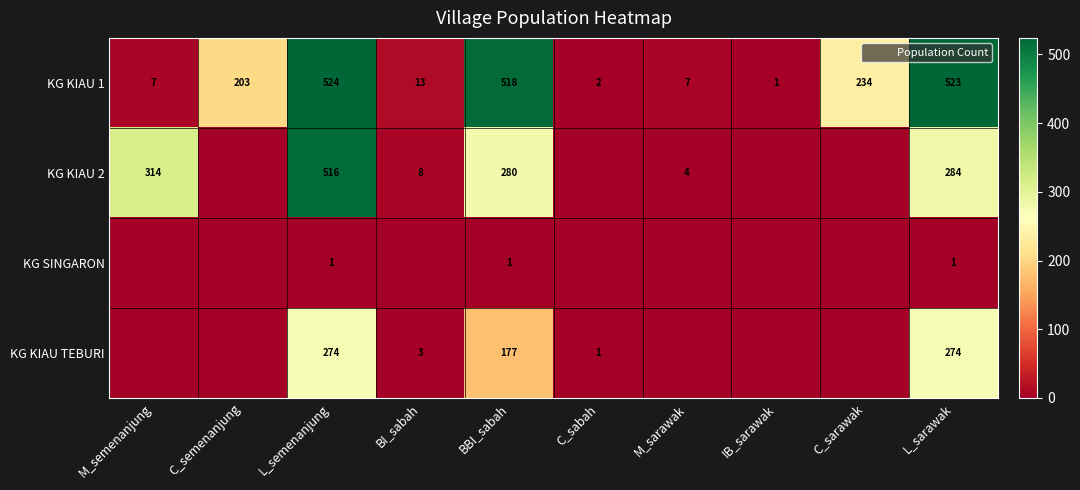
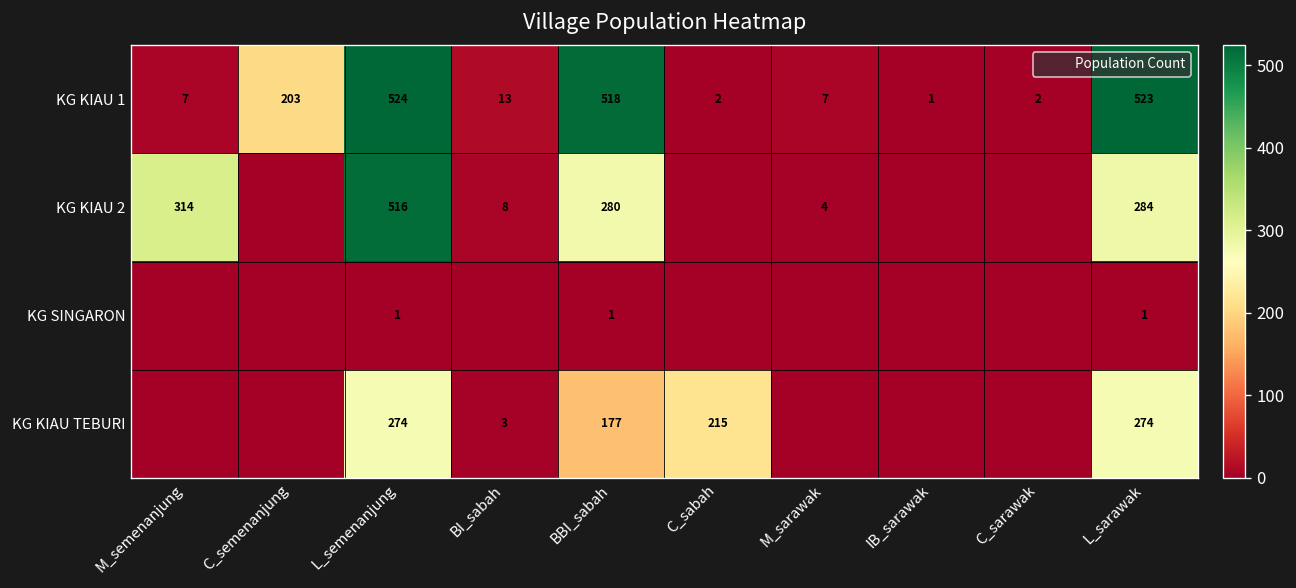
KG KIAU 1, C_sarawak: 234 -> 2
KG KIAU TEBURI, C_sabah: 1 -> 215
